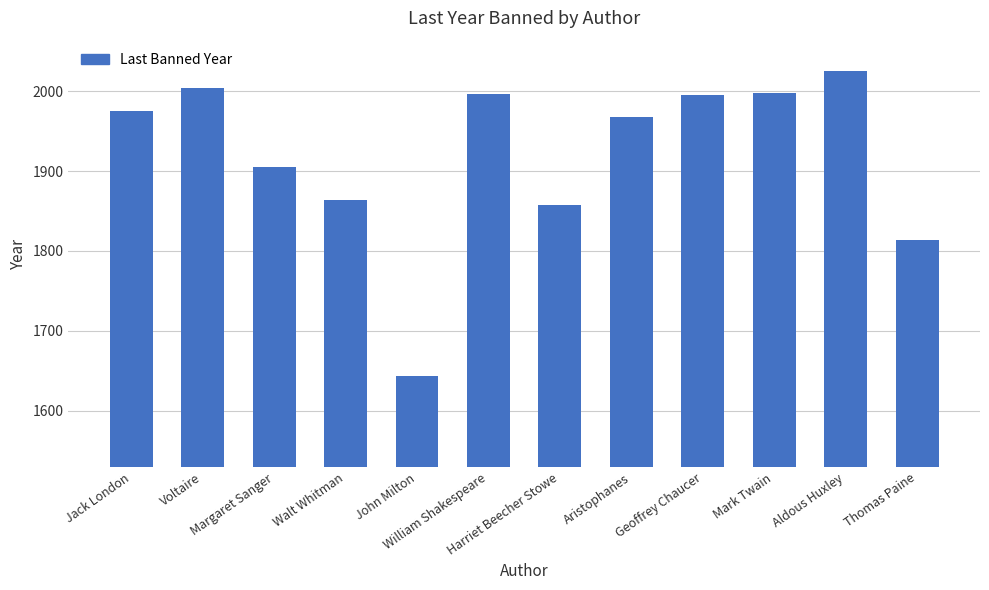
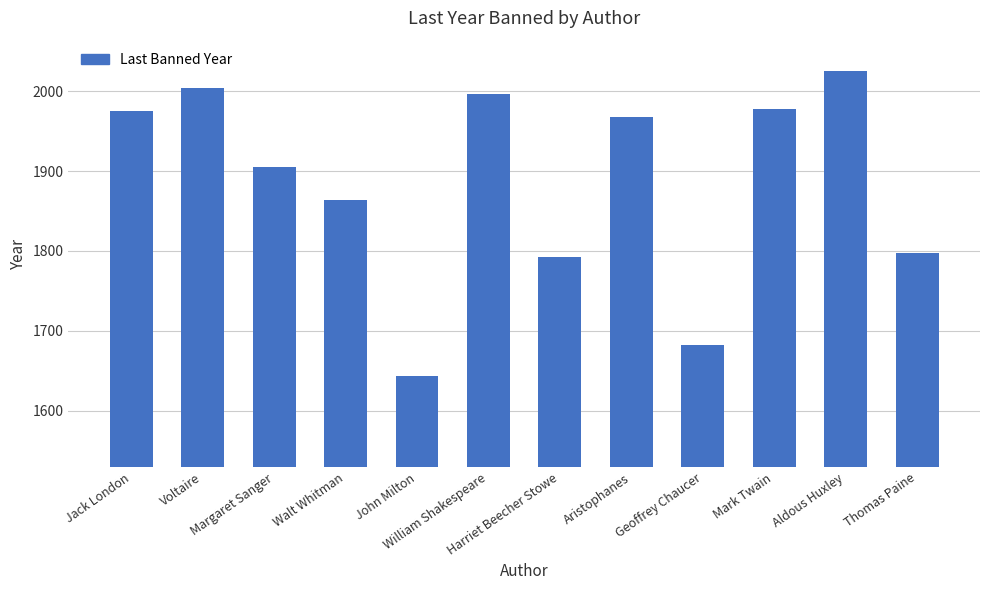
Harriet Beecher Stowe: 1860 -> 1790
Geoffrey Chaucer: 2000 -> 1680
Mark Twain: 2000 -> 1980
Thomas Paine: 1810 -> 1800
